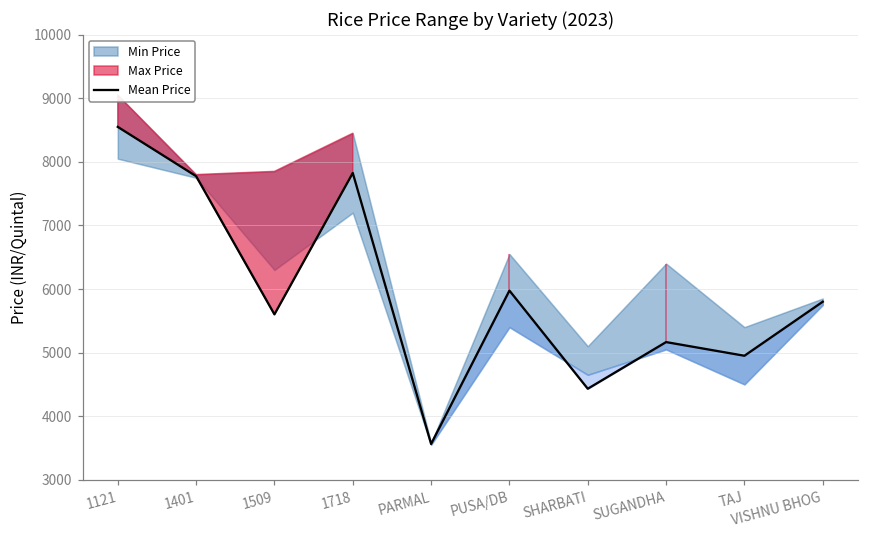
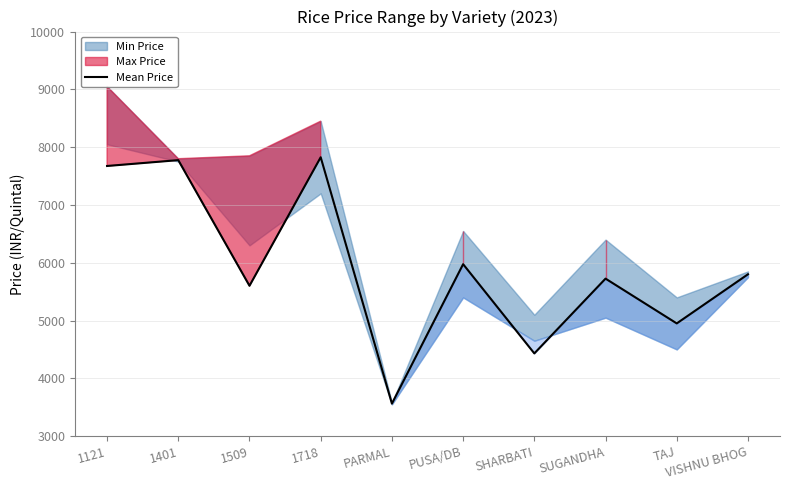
Mean Price, 1121: 8600 -> 7700
Mean Price, SUGANDHA: 5200 -> 5700
